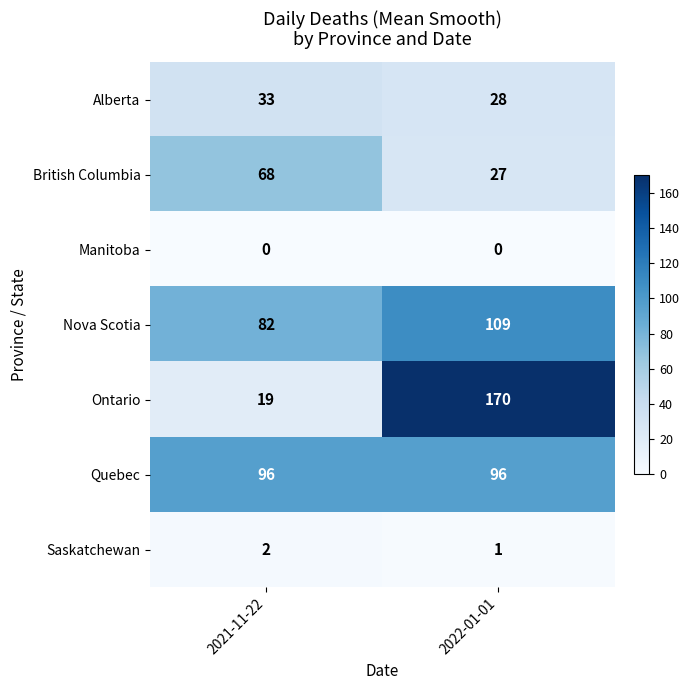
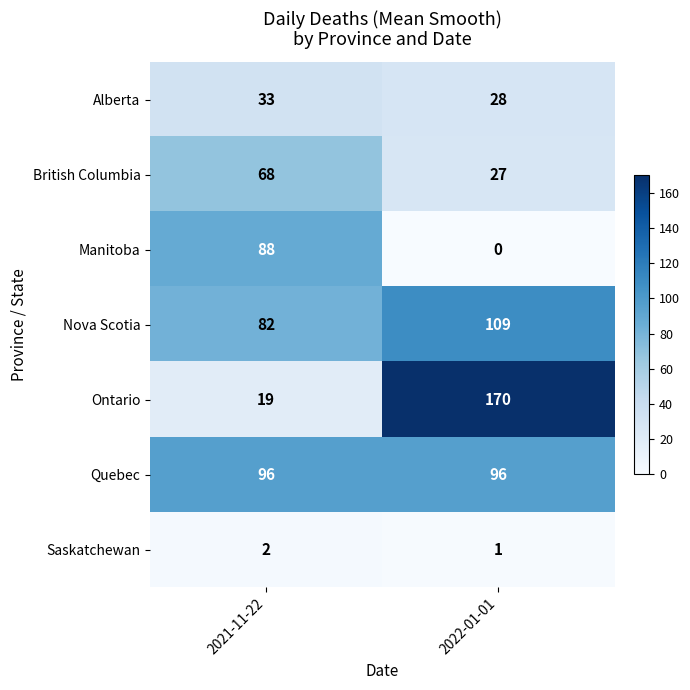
Manitoba, 2021-11-22: 0 -> 88
